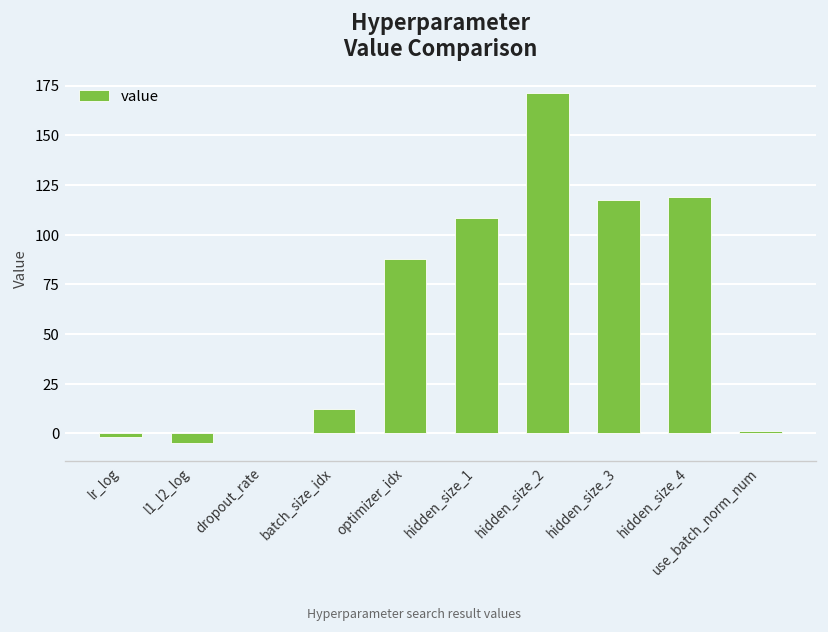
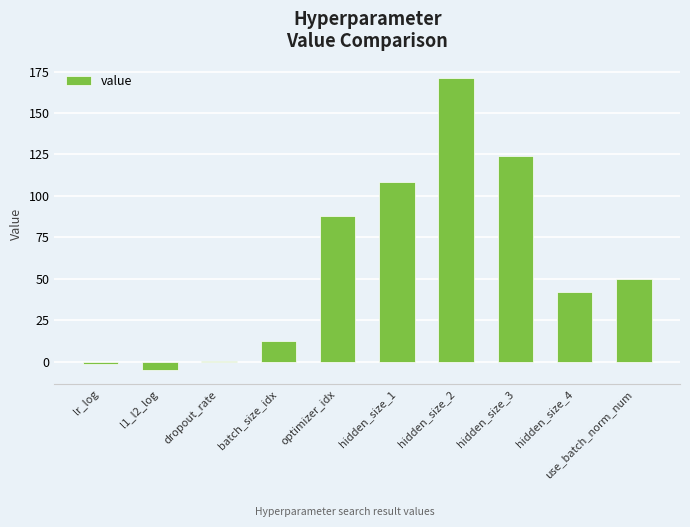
hidden_size_3: 117 -> 124
hidden_size_4: 119 -> 42
use_batch_norm_num: 1 -> 50
